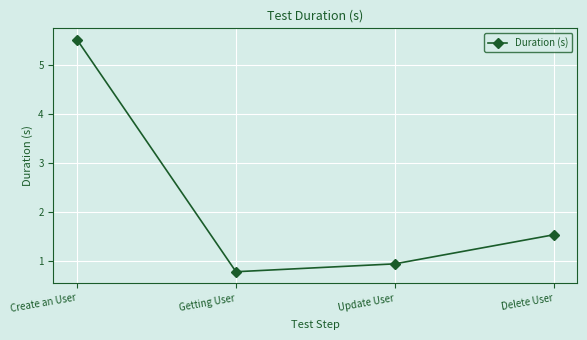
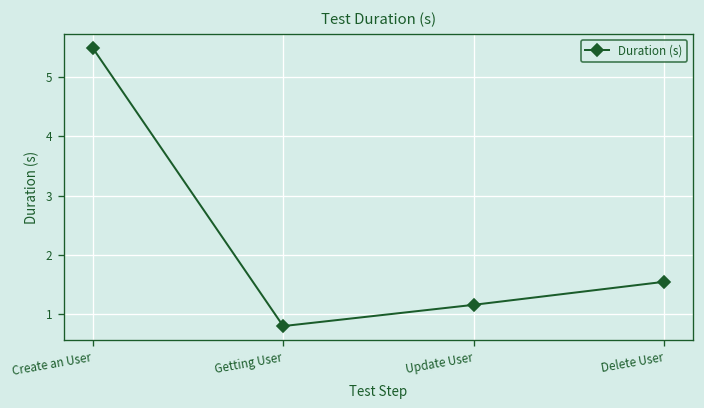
Update User: 1.0 -> 1.2
